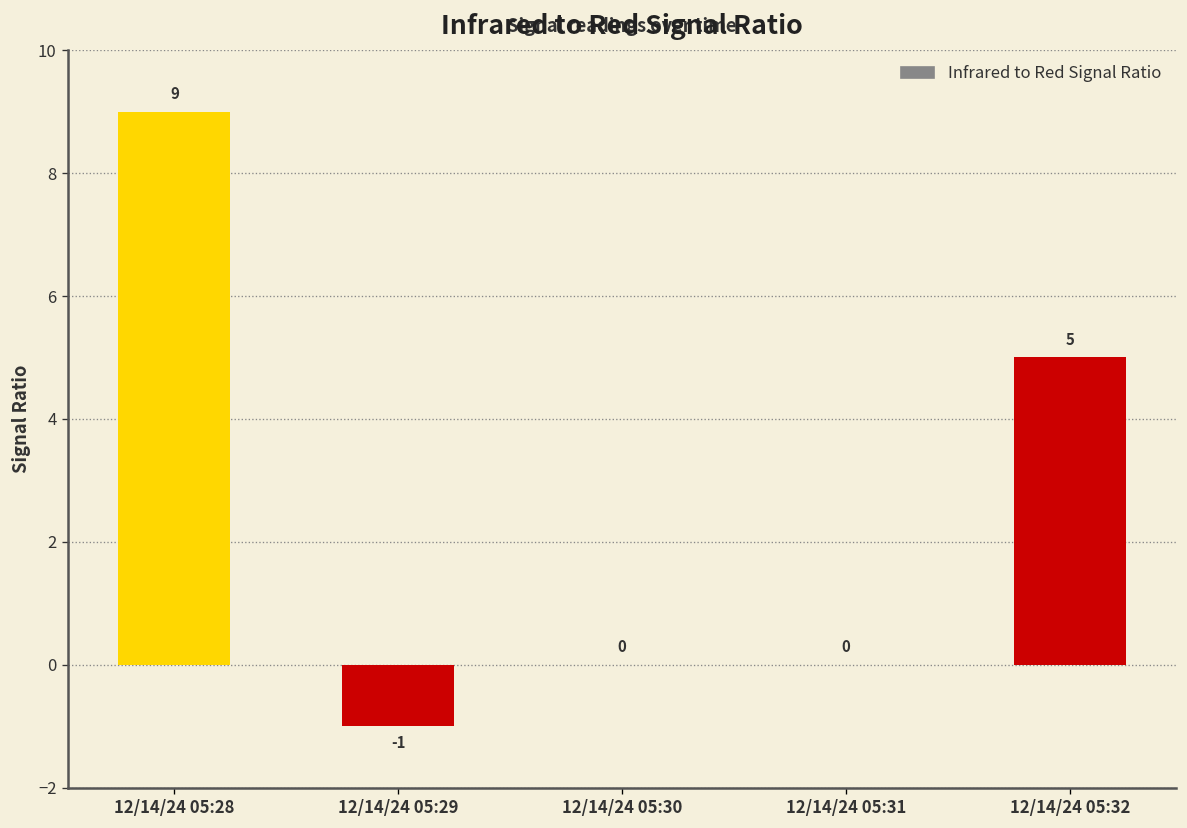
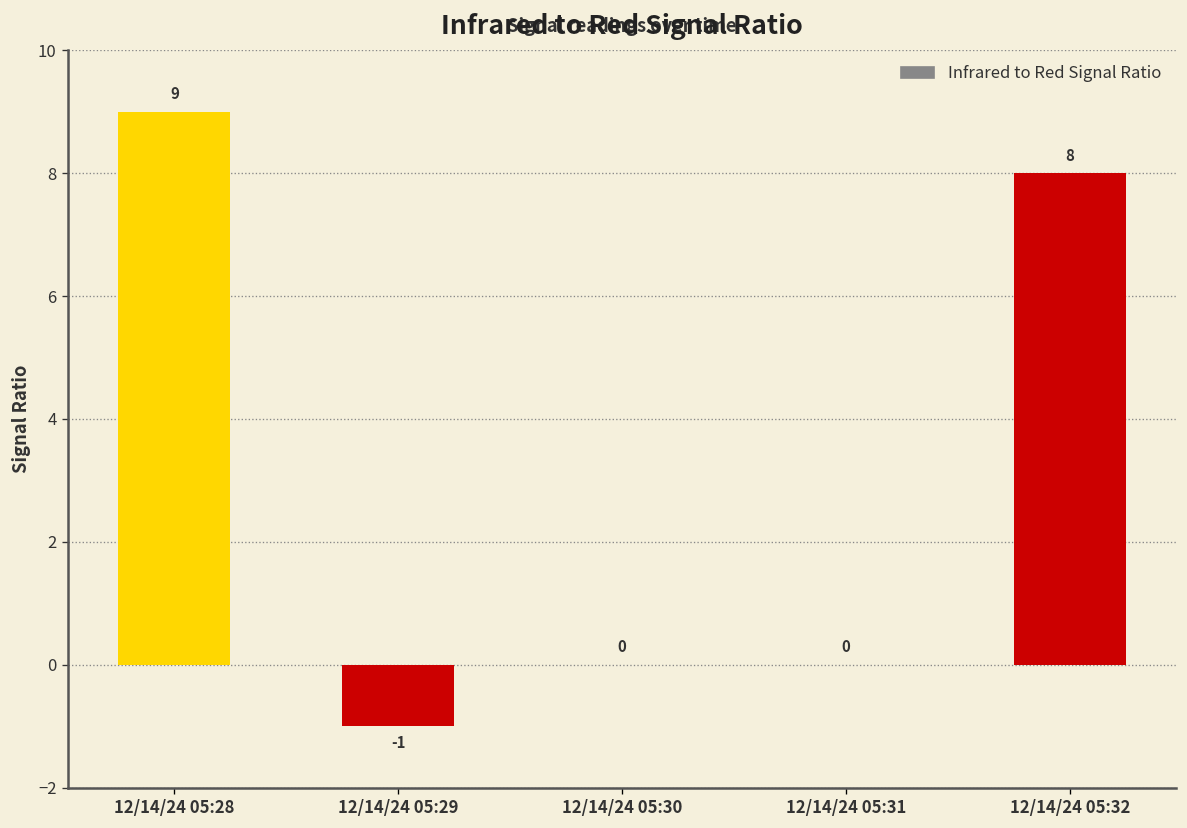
12/14/24 05:32: 5 -> 8
